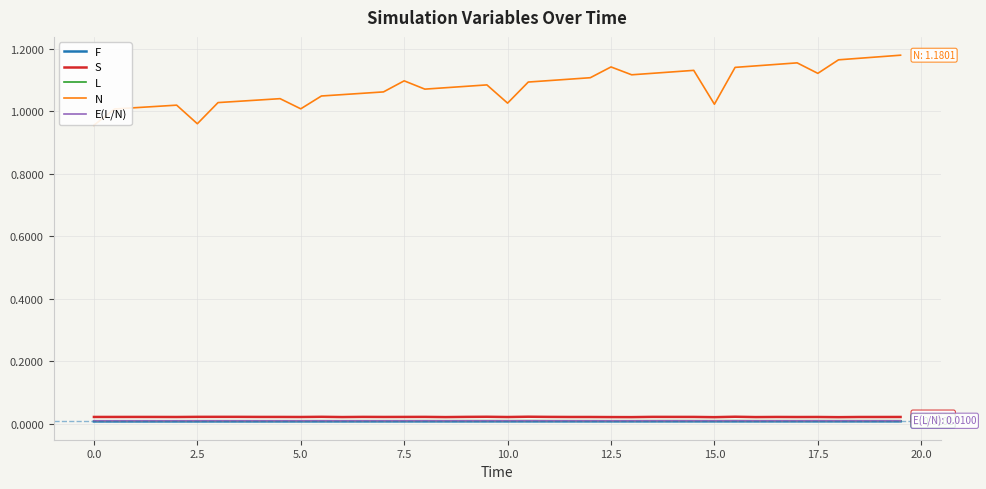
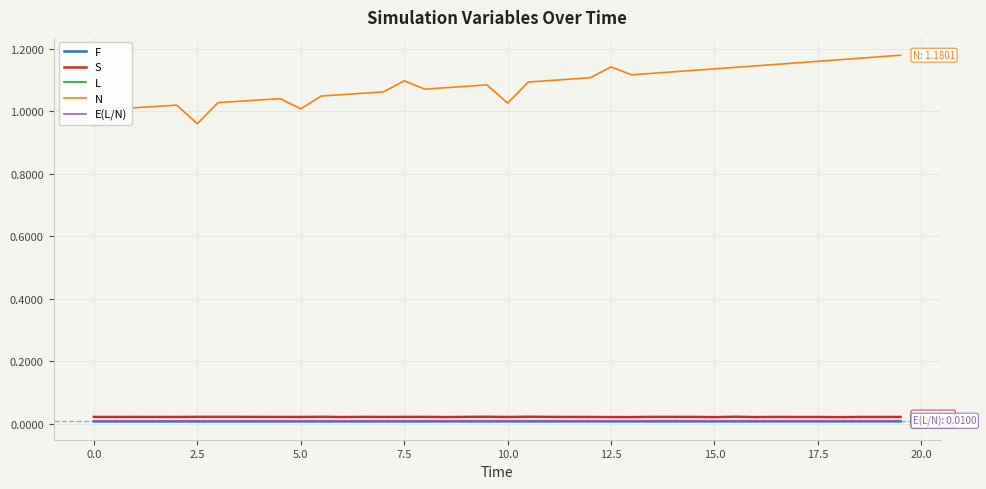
N, 15.0: 1.02 -> 1.14
N, 17.5: 1.12 -> 1.16
